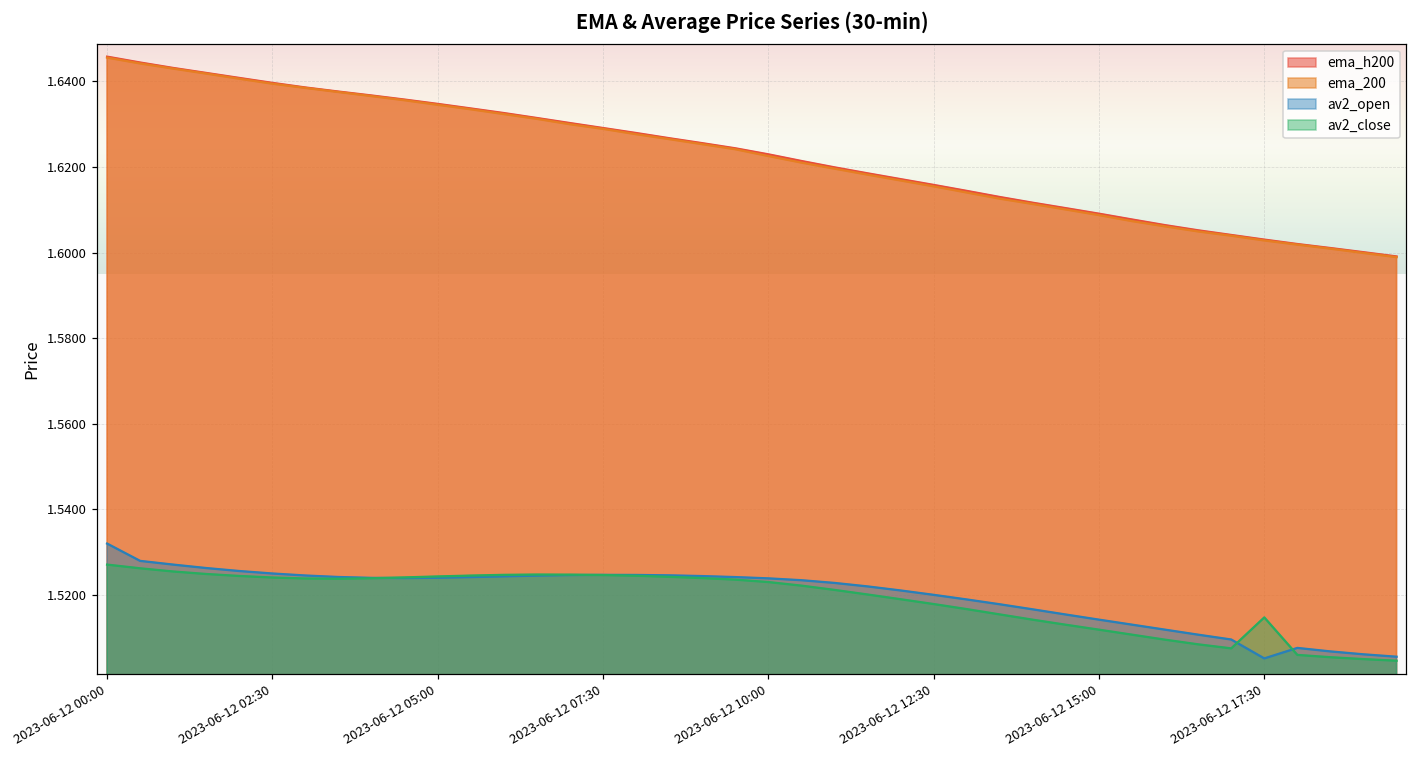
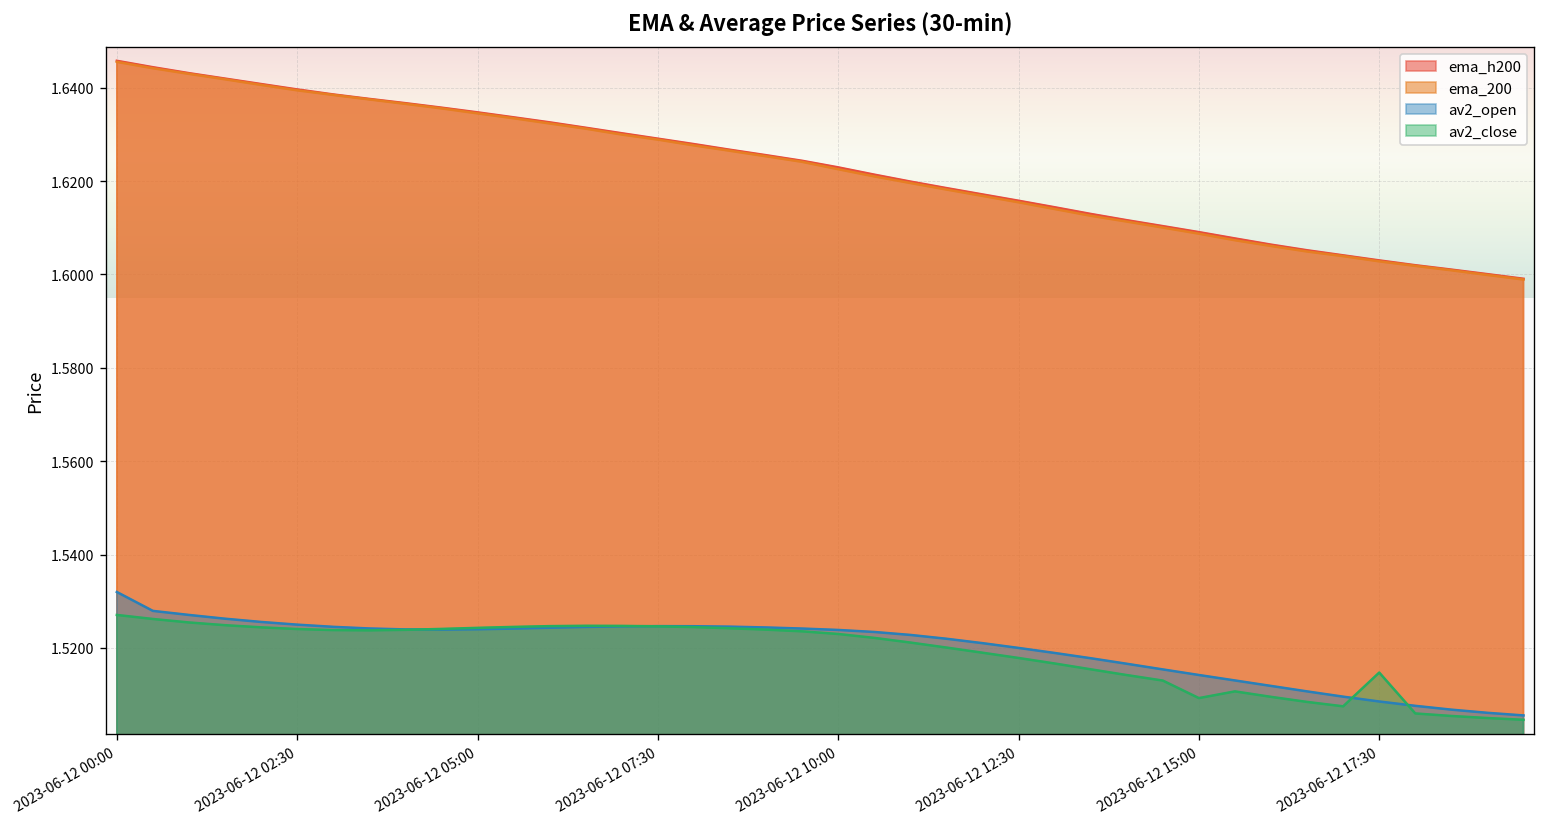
av2_close, 2023-06-12 15:00: 1.512 -> 1.509
av2_open, 2023-06-12 17:30: 1.505 -> 1.509
